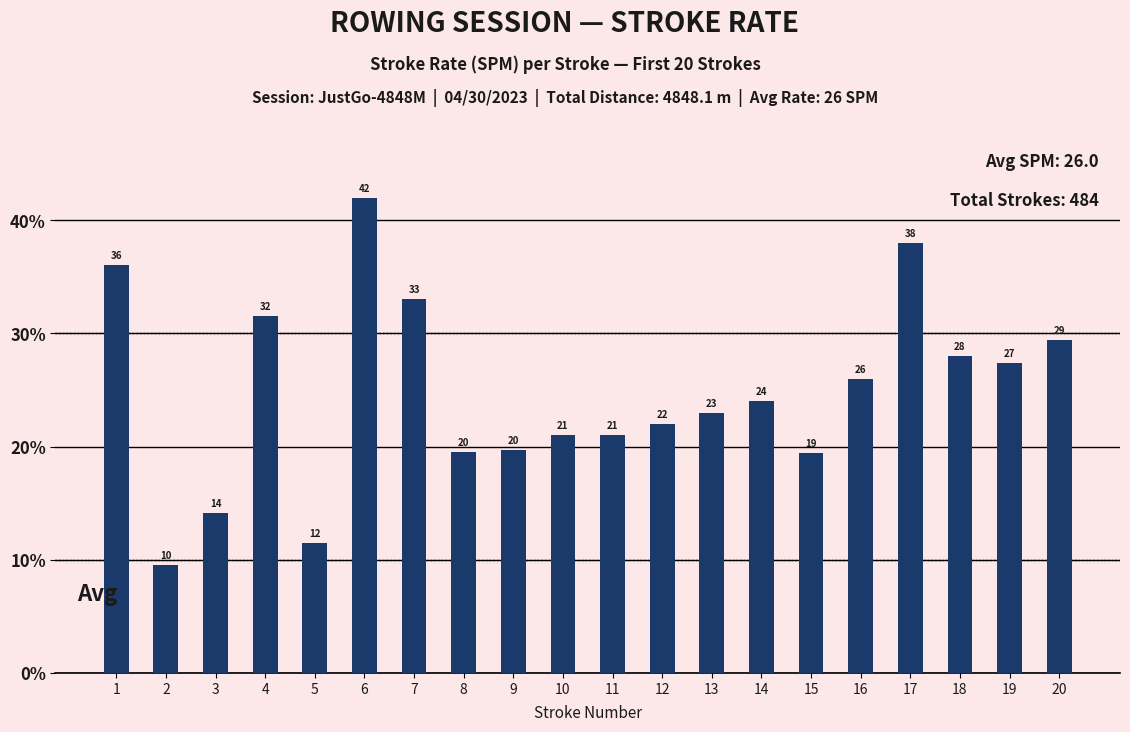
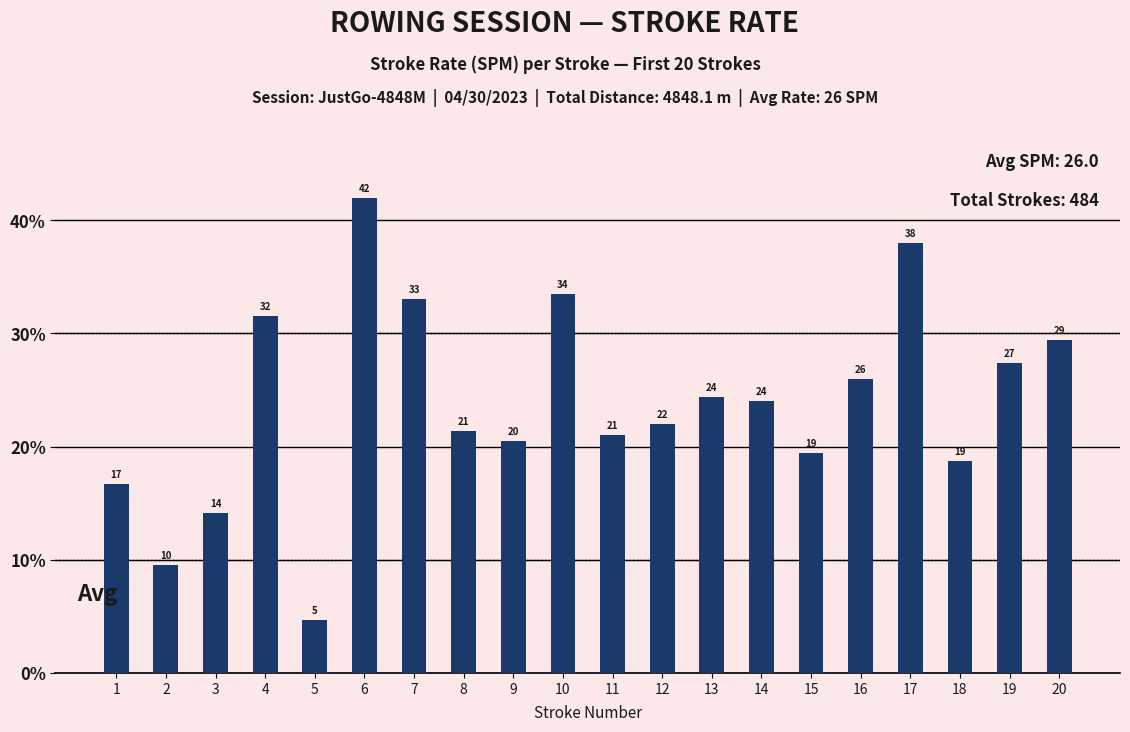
1: 36 -> 17
5: 12 -> 5
8: 20 -> 21
9: 19.7% -> 20.5%
10: 21 -> 34
13: 23 -> 24
18: 28 -> 19
